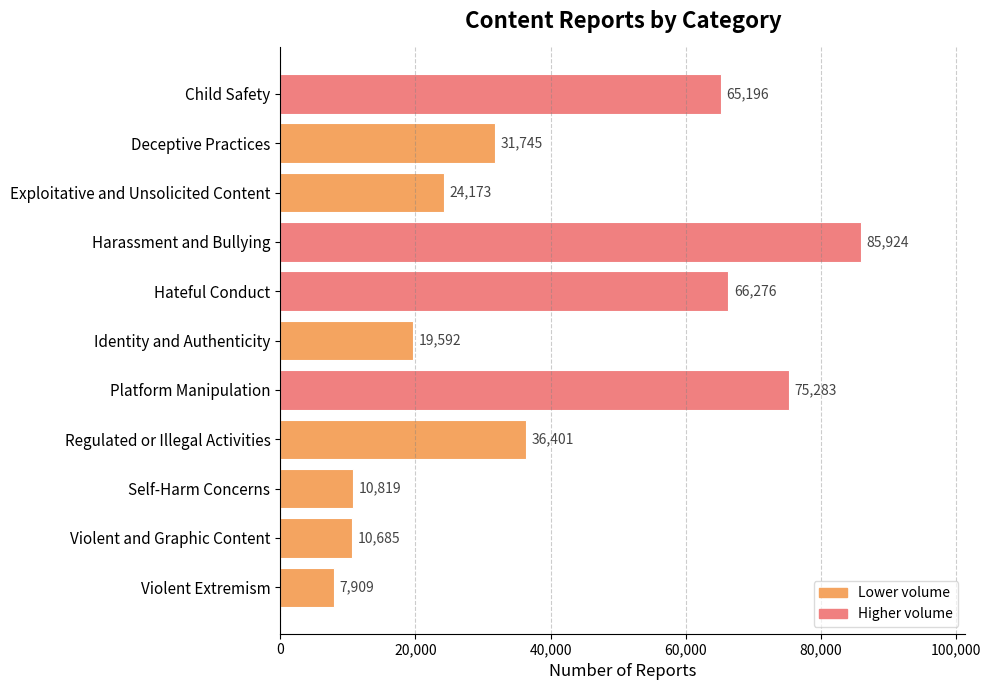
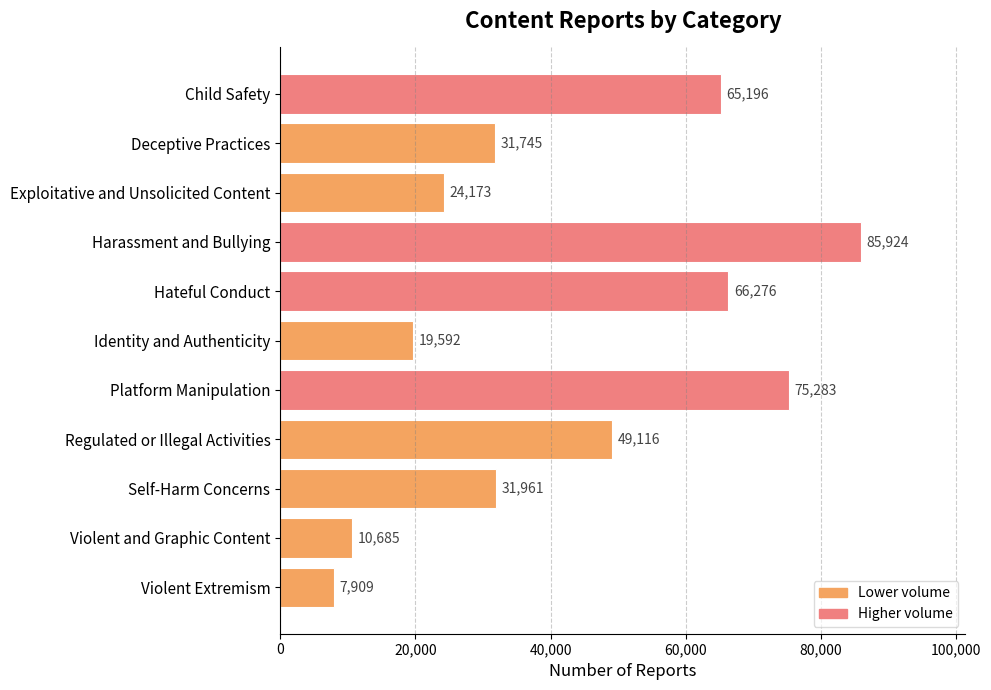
Regulated or Illegal Activities: 36,401 -> 49,116
Self-Harm Concerns: 10,819 -> 31,961
